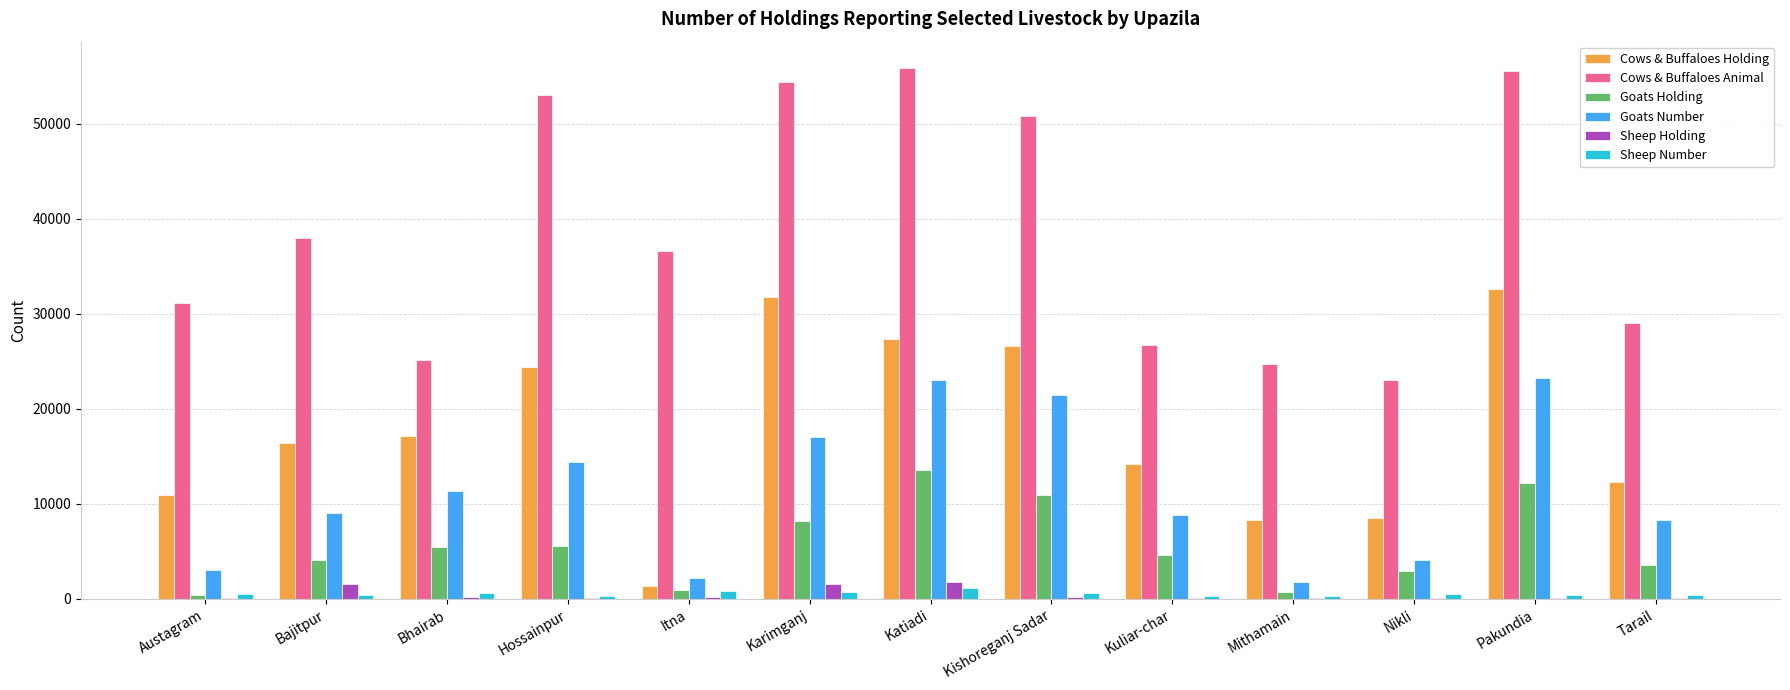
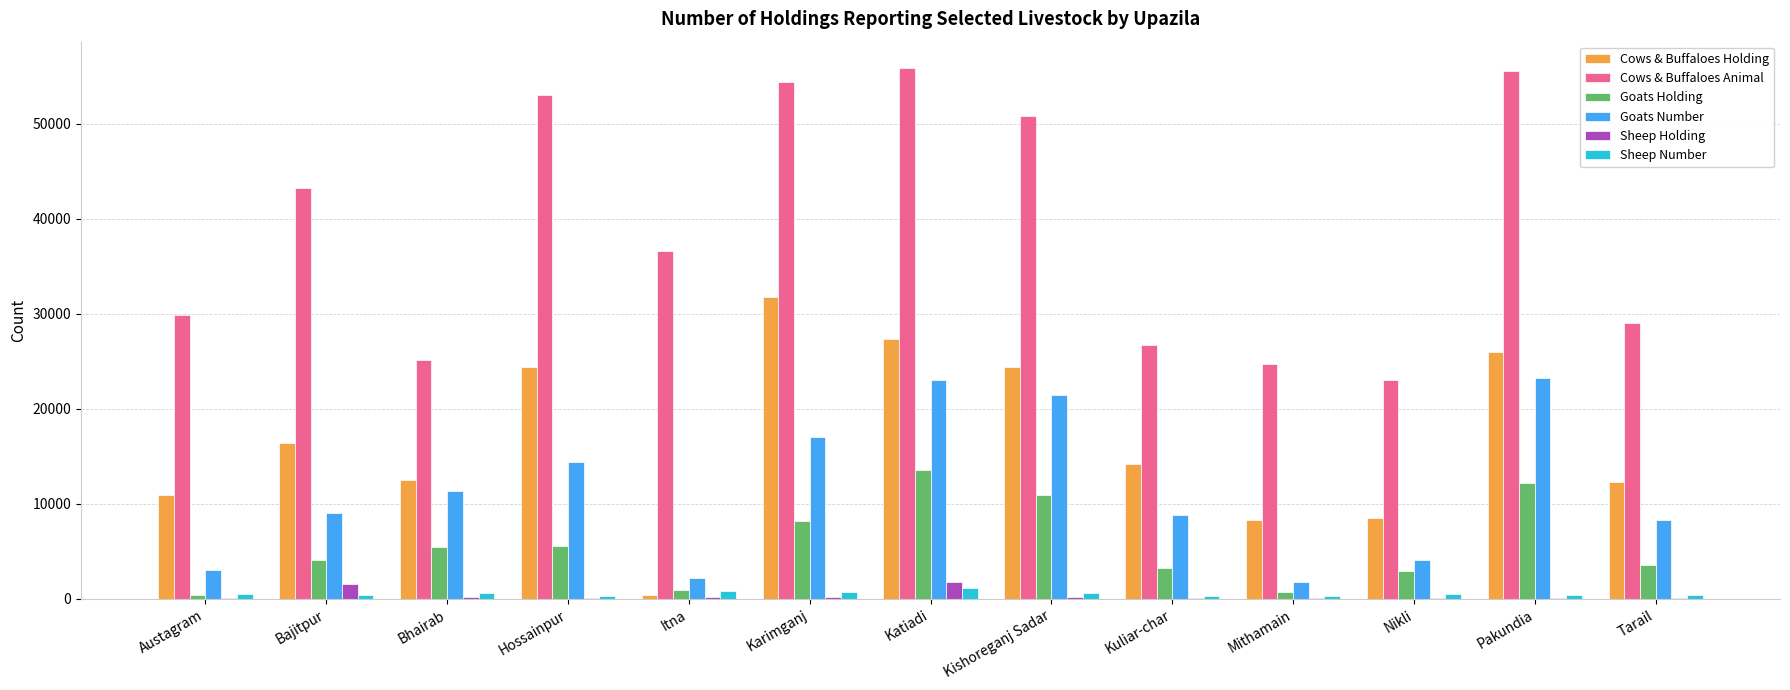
Cows & Buffaloes Animal, Austagram: 31000 -> 30000
Cows & Buffaloes Animal, Bajitpur: 38000 -> 43000
Cows & Buffaloes Holding, Bhairab: 17000 -> 13000
Cows & Buffaloes Holding, Itna: 1000 -> 0
Sheep Holding, Karimganj: 2000 -> 0
Cows & Buffaloes Holding, Kishoreganj Sadar: 27000 -> 24000
Goats Holding, Kuliar-char: 5000 -> 3000
Cows & Buffaloes Holding, Pakundia: 33000 -> 26000
